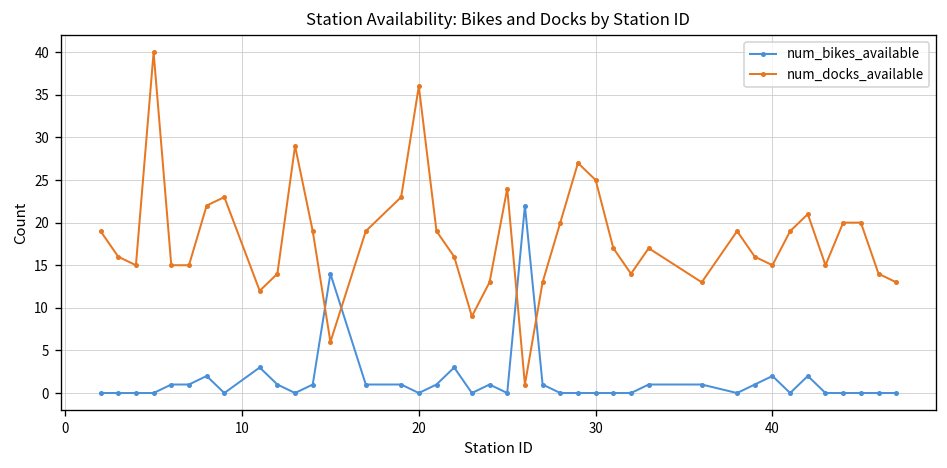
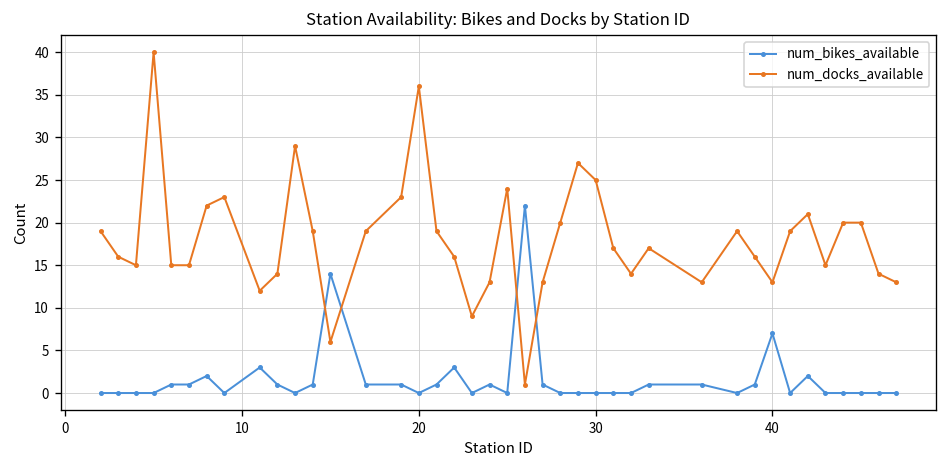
num_bikes_available, 40: 2 -> 7
num_docks_available, 40: 15 -> 13
